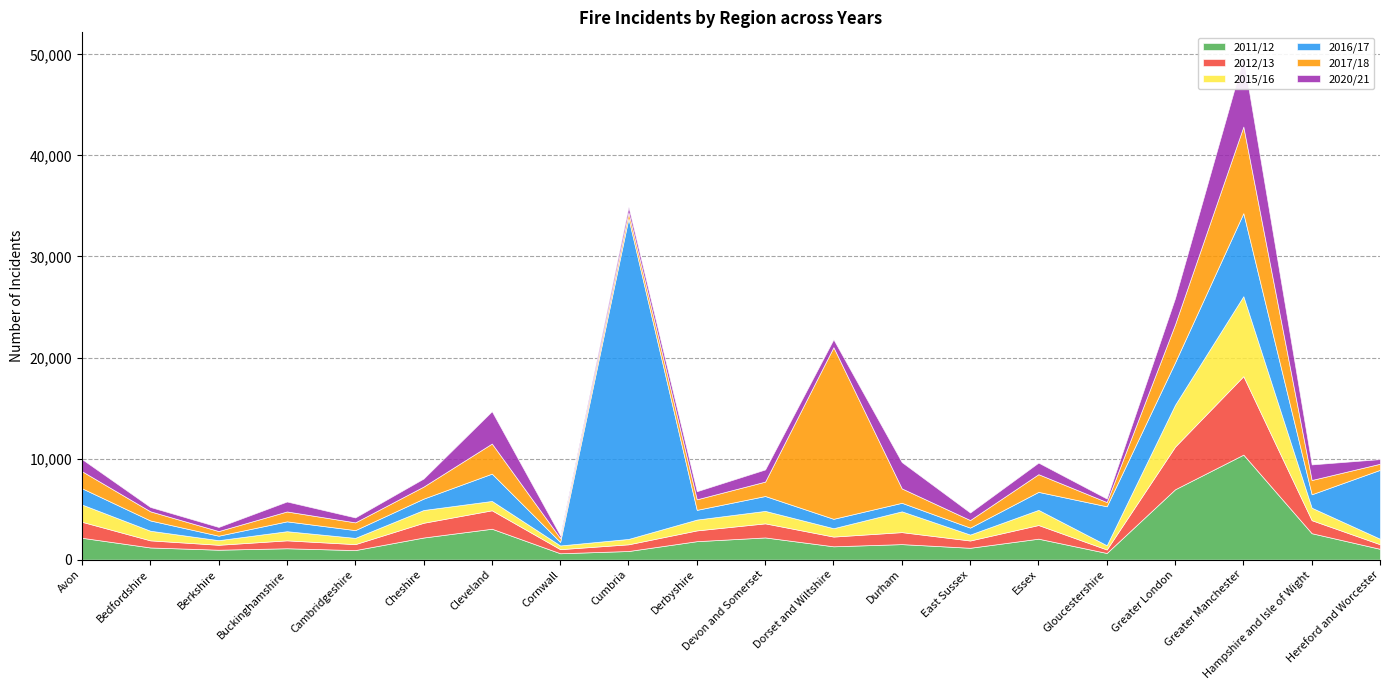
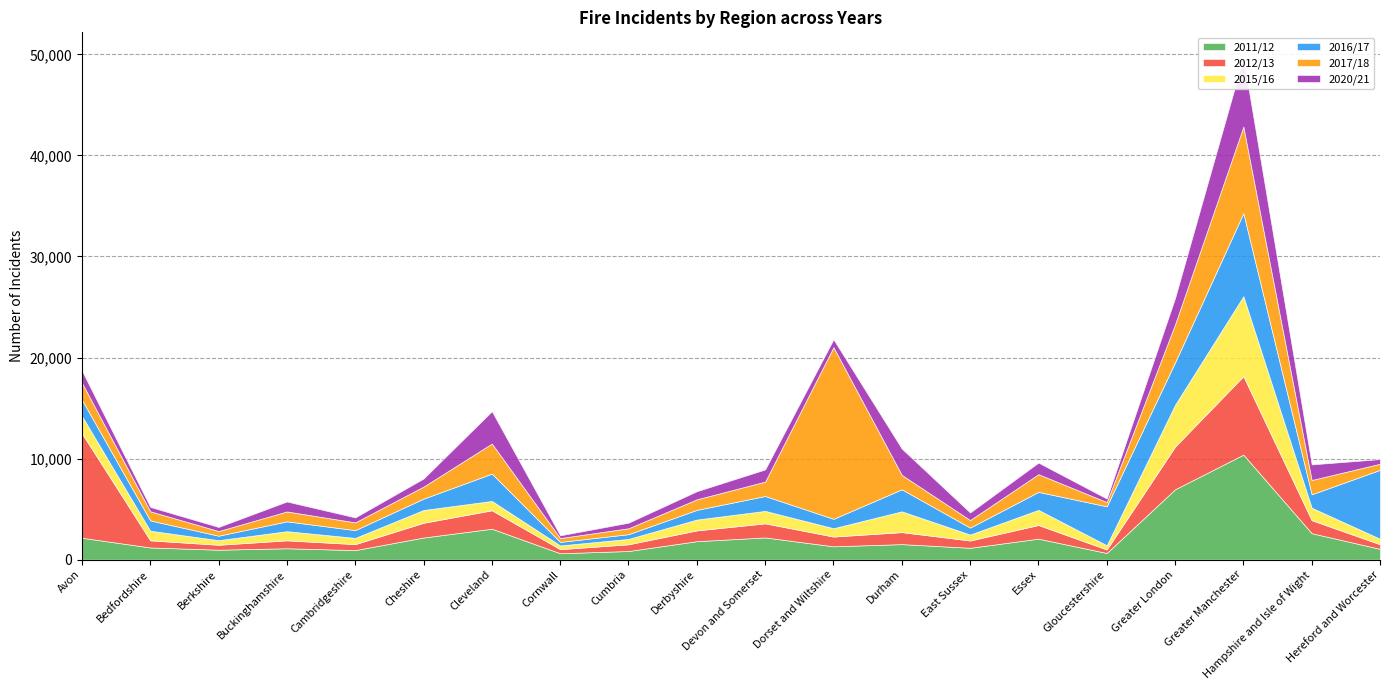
2012/13, Avon: 1,600 -> 10,300
2016/17, Cumbria: 31,700 -> 500
2016/17, Durham: 800 -> 2,200
